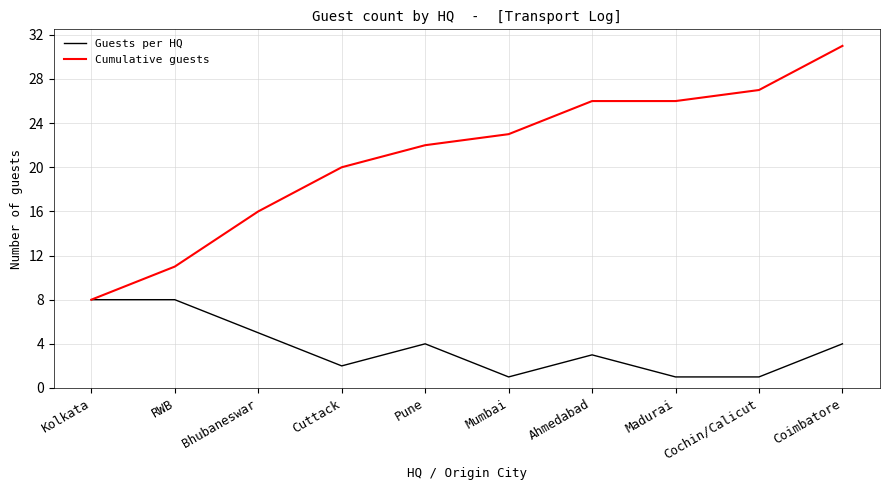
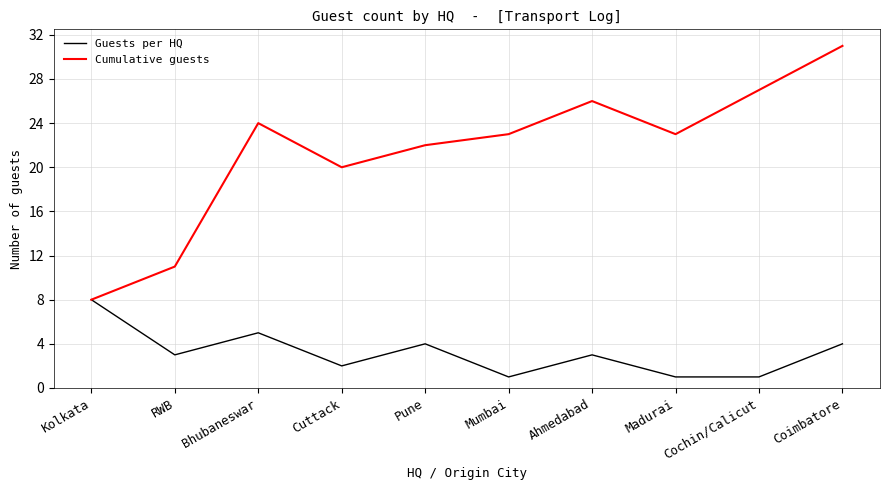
Guests per HQ, RWB: 8 -> 3
Cumulative guests, Bhubaneswar: 16 -> 24
Cumulative guests, Madurai: 26 -> 23
